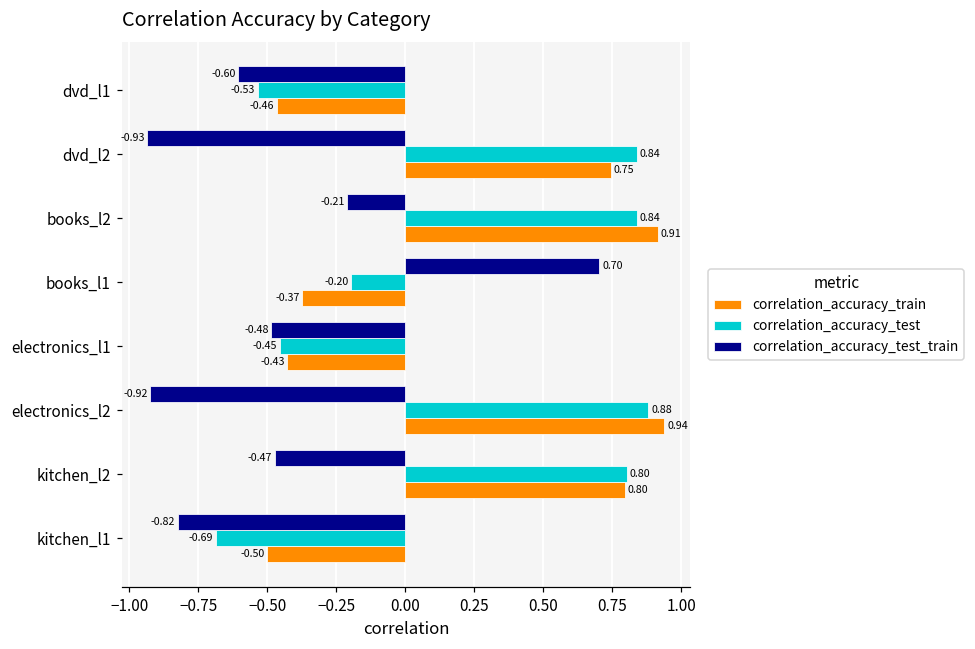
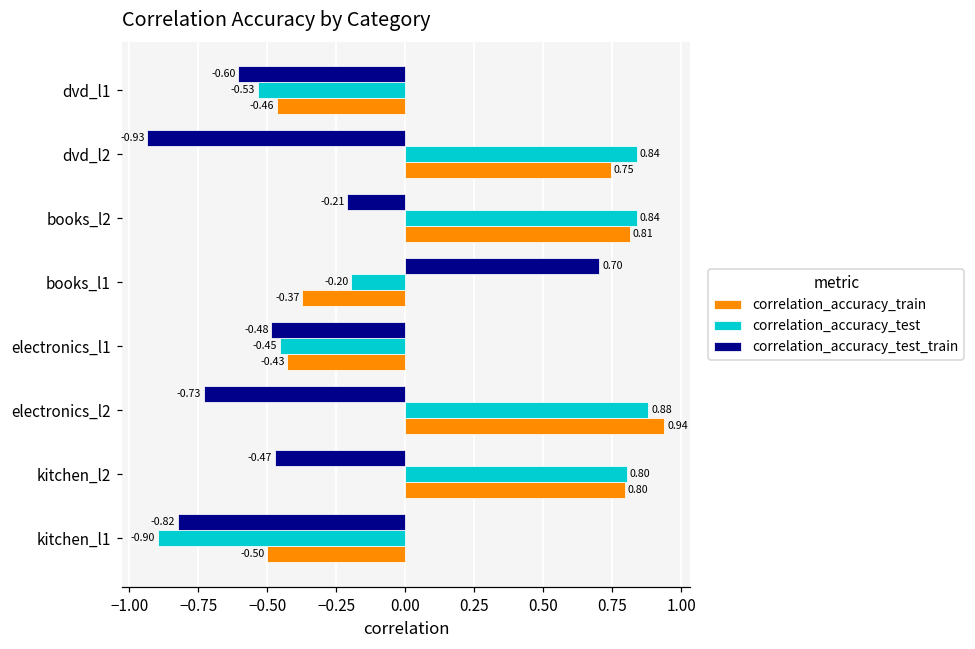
correlation_accuracy_train, books_l2: 0.91 -> 0.81
correlation_accuracy_test_train, electronics_l2: -0.92 -> -0.73
correlation_accuracy_test, kitchen_l1: -0.69 -> -0.90
